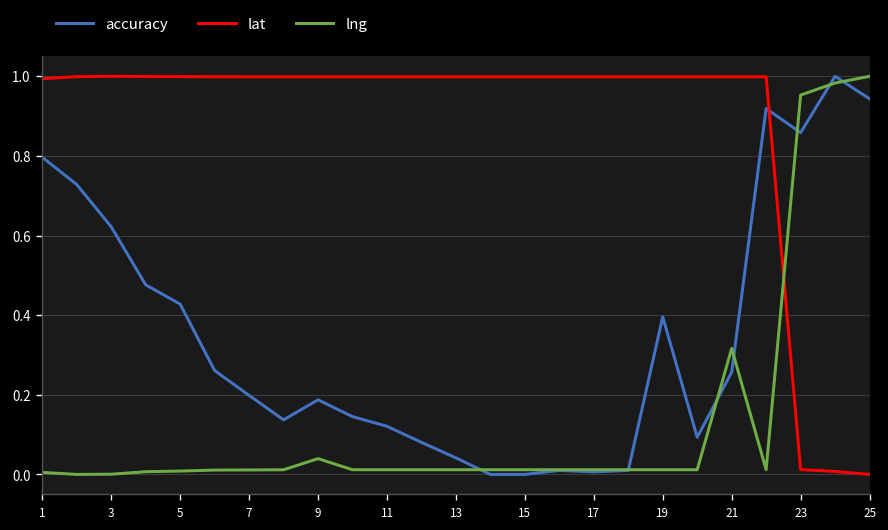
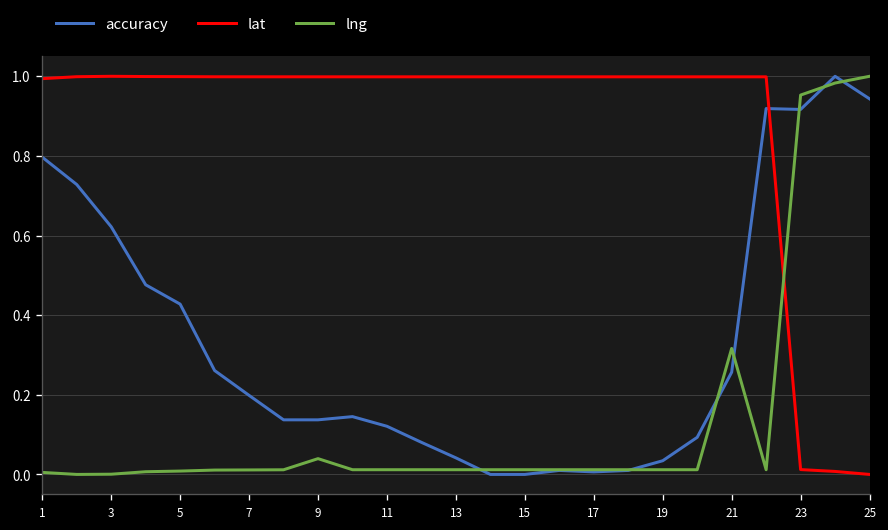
accuracy, 9: 0.19 -> 0.14
accuracy, 19: 0.40 -> 0.03
accuracy, 23: 0.86 -> 0.92
